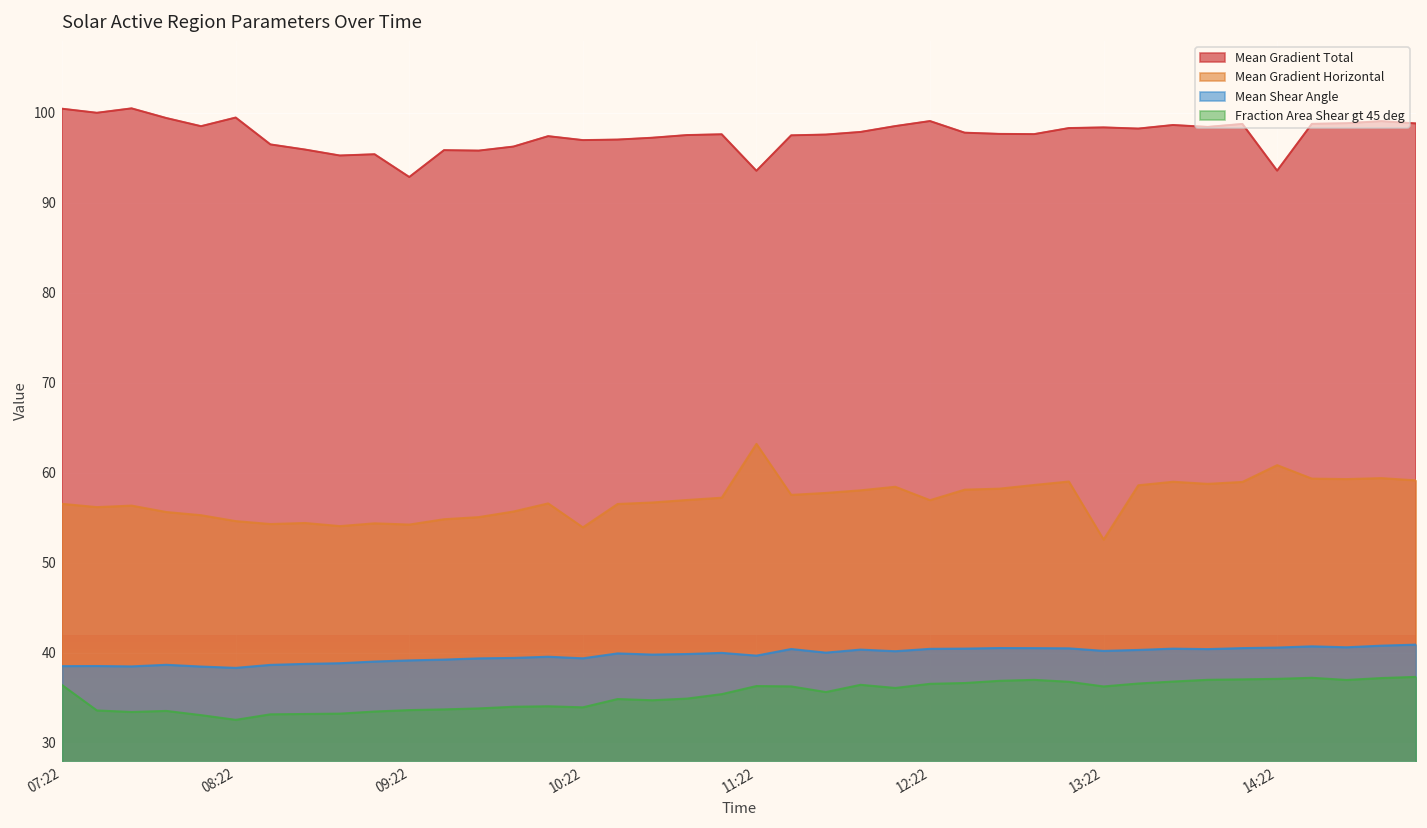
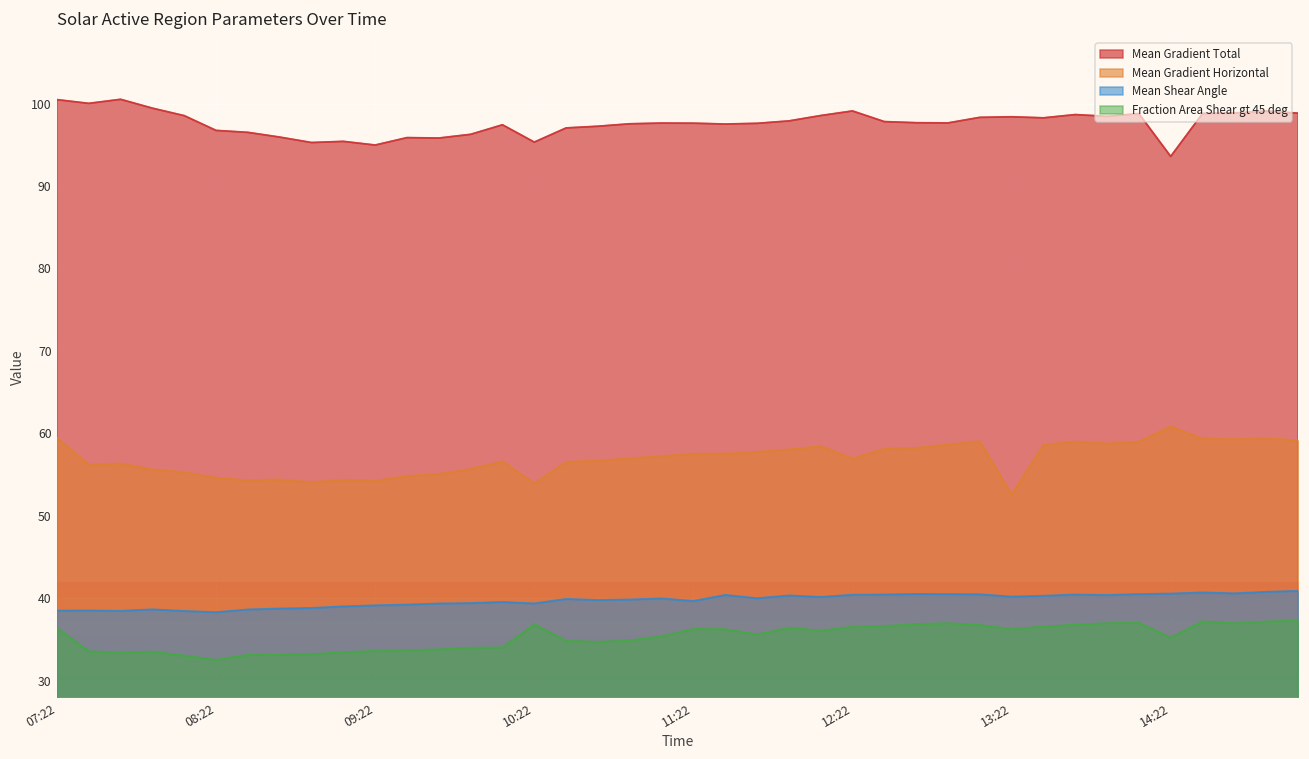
Mean Gradient Horizontal, 07:22: 57 -> 59
Mean Gradient Total, 08:22: 99 -> 97
Mean Gradient Total, 09:22: 93 -> 95
Mean Gradient Total, 10:22: 97 -> 95
Fraction Area Shear gt 45 deg, 10:22: 34 -> 37
Mean Gradient Total, 11:22: 94 -> 98
Mean Gradient Horizontal, 11:22: 63 -> 58
Fraction Area Shear gt 45 deg, 14:22: 37 -> 35
